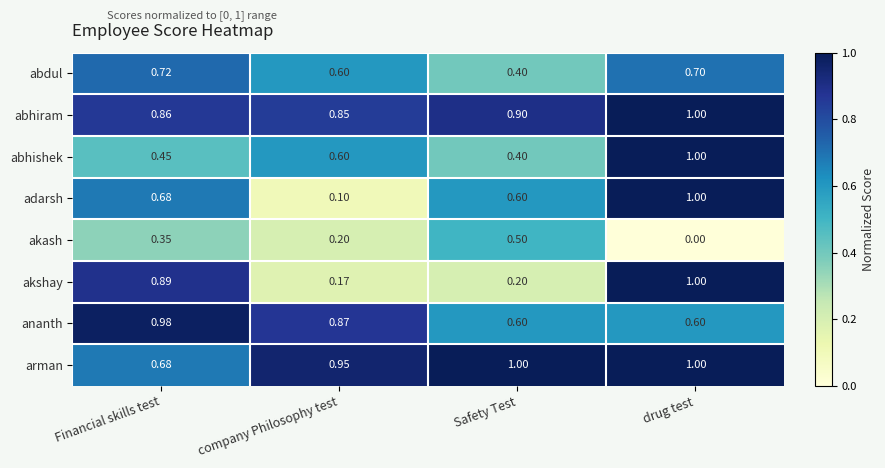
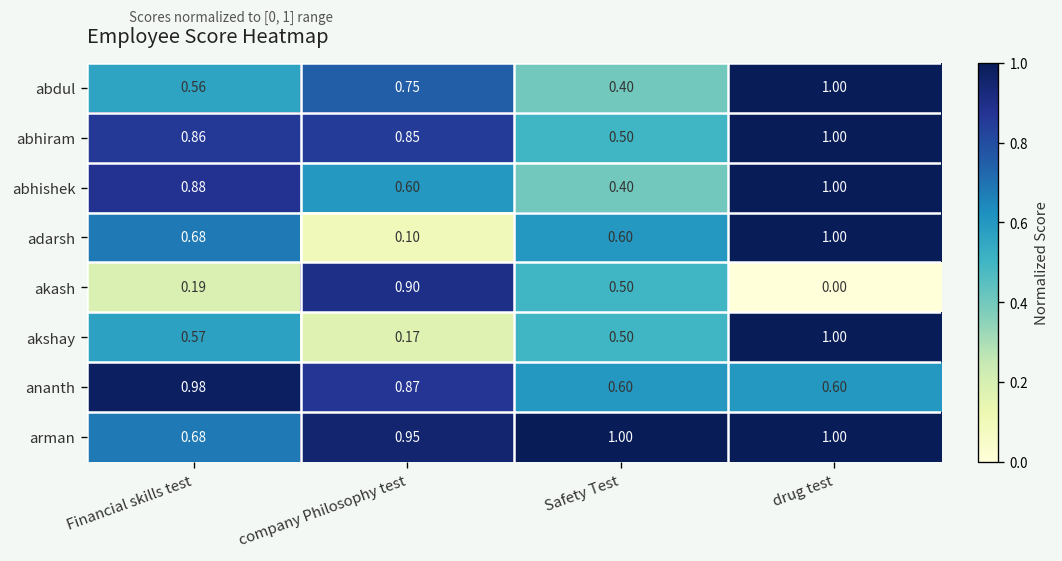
abdul, Financial skills test: 0.72 -> 0.56
abdul, company Philosophy test: 0.60 -> 0.75
abdul, drug test: 0.70 -> 1.00
abhiram, Safety Test: 0.90 -> 0.50
abhishek, Financial skills test: 0.45 -> 0.88
akash, Financial skills test: 0.35 -> 0.19
akash, company Philosophy test: 0.20 -> 0.90
akshay, Financial skills test: 0.89 -> 0.57
akshay, Safety Test: 0.20 -> 0.50
